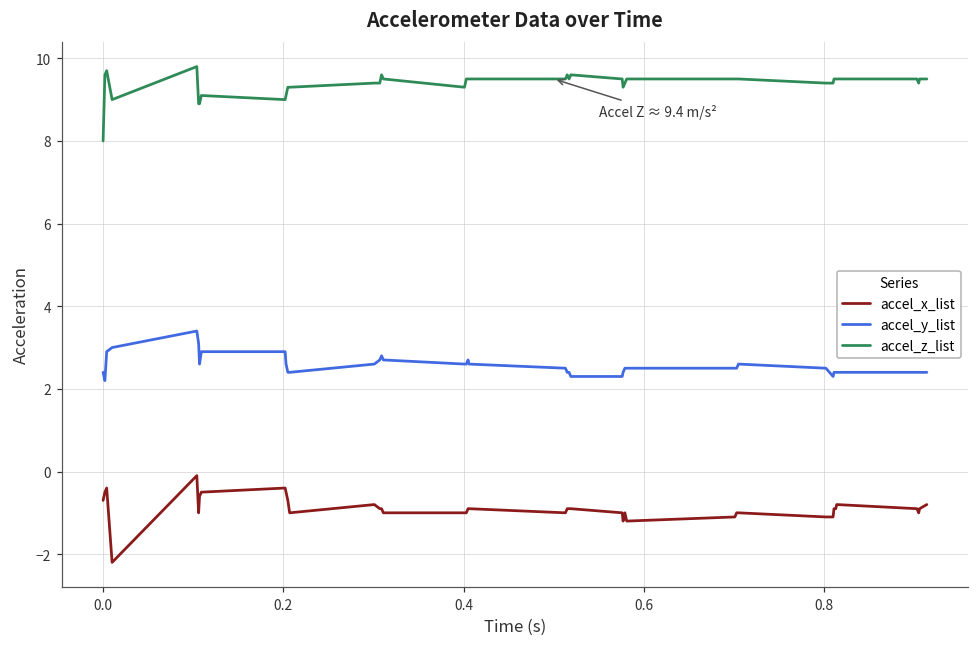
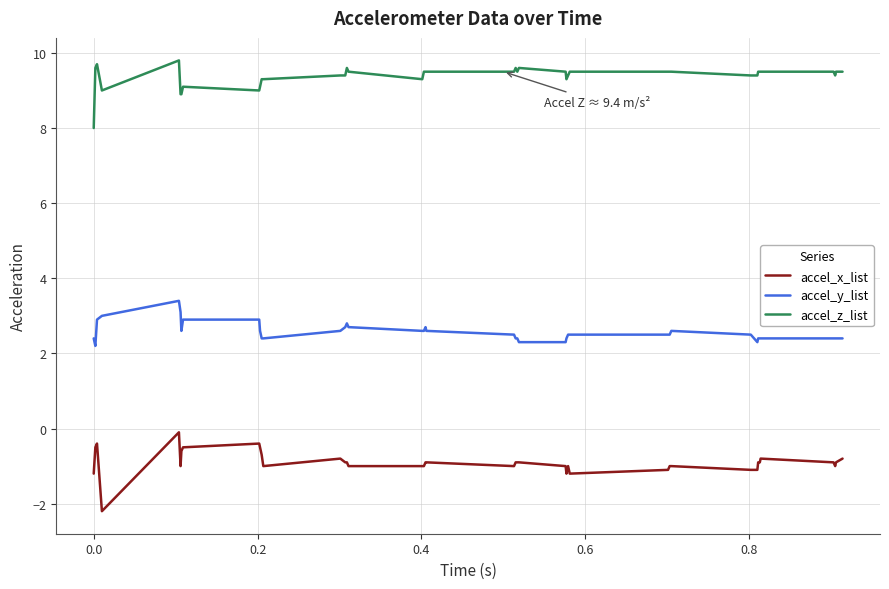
accel_x_list, 0.0: -0.7 -> -1.2
